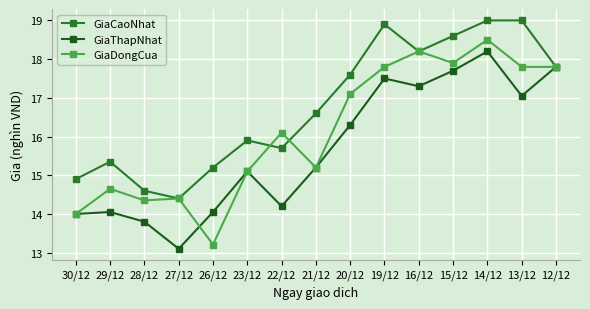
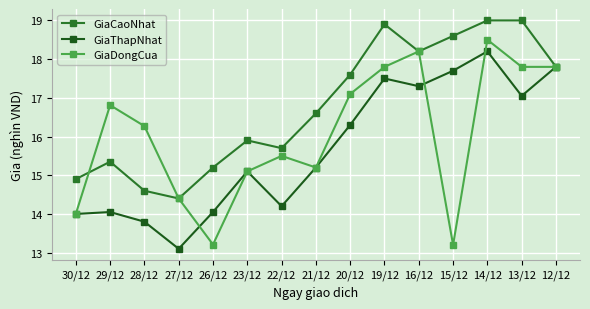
GiaDongCua, 29/12: 14.7 -> 16.8
GiaDongCua, 28/12: 14.4 -> 16.3
GiaDongCua, 22/12: 16.1 -> 15.5
GiaDongCua, 15/12: 17.9 -> 13.2
